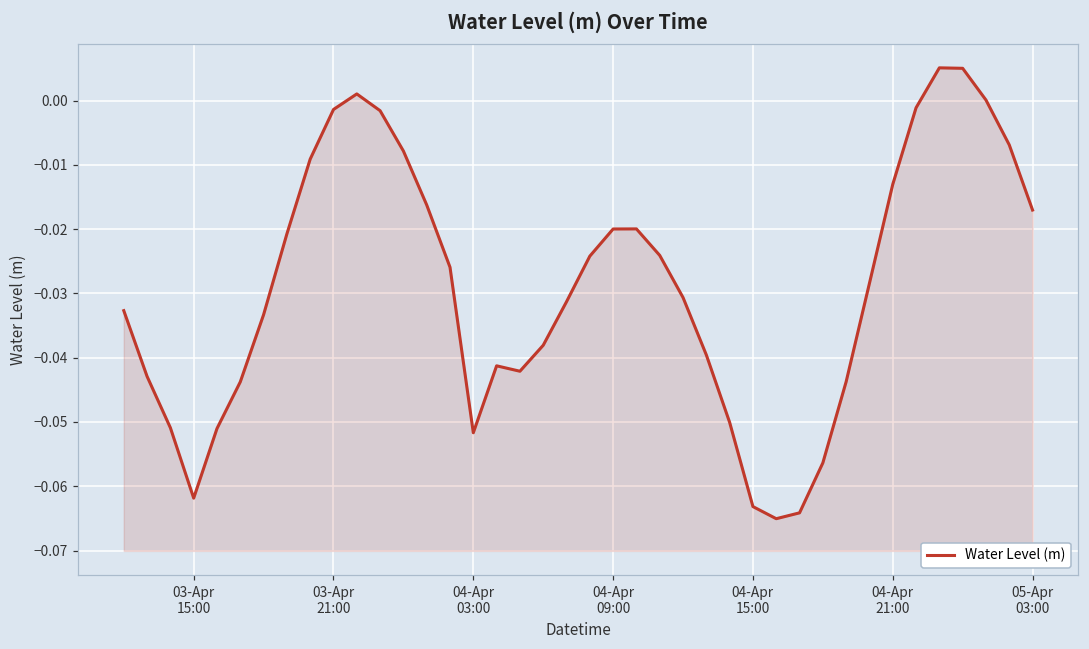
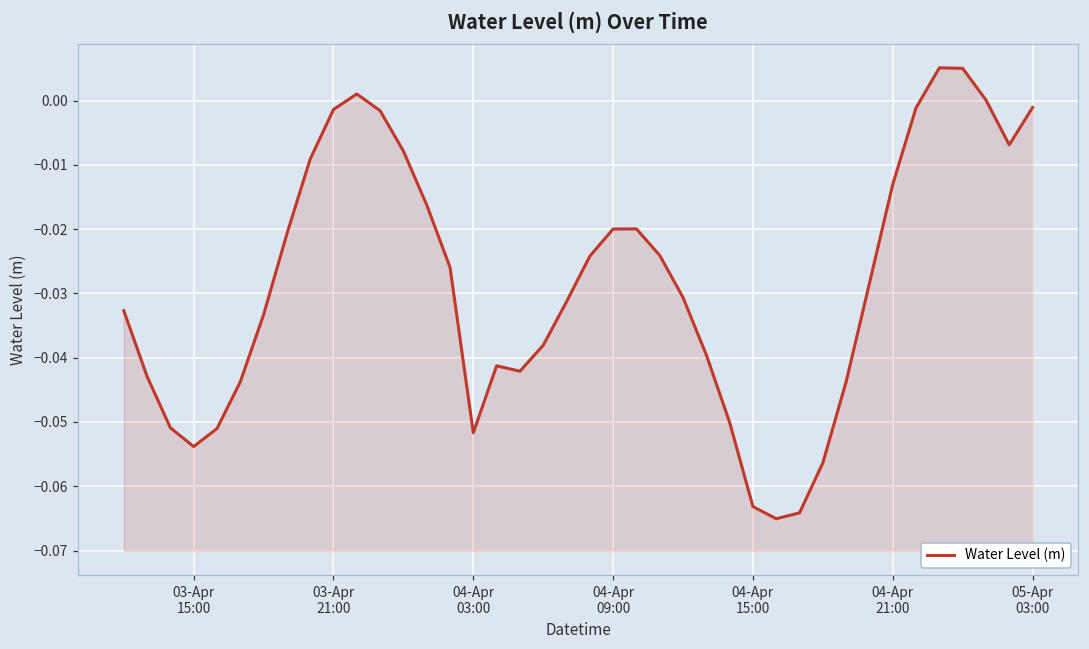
03-Apr 15:00: -0.062 -> -0.054
05-Apr 03:00: -0.017 -> -0.001
